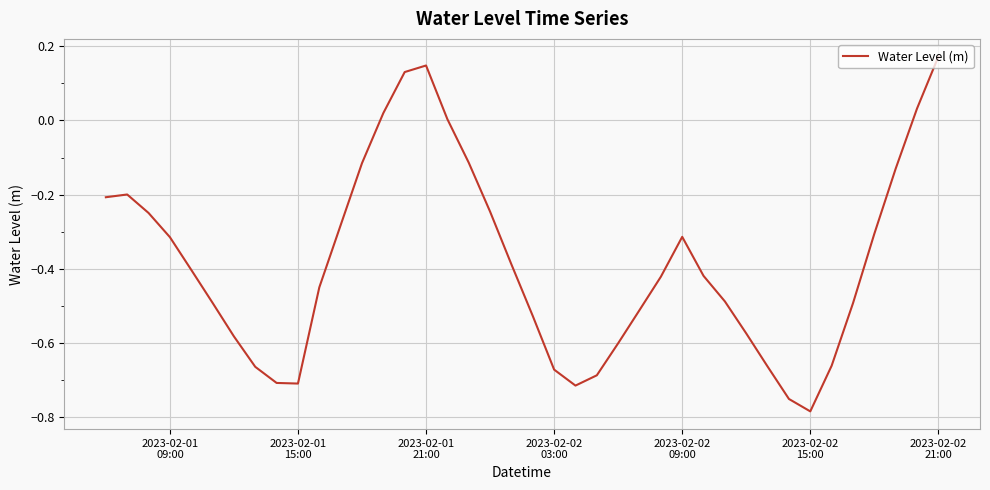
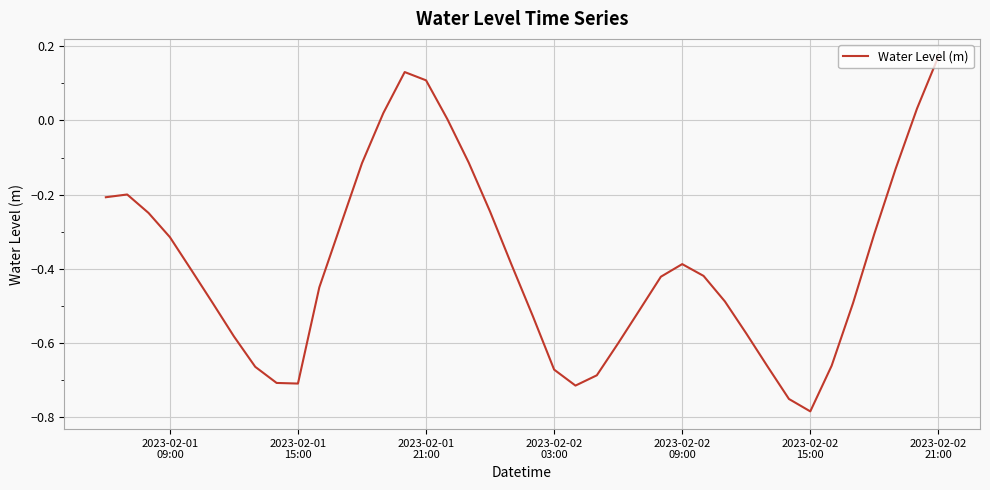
2023-02-01 21:00: 0.15 -> 0.11
2023-02-02 09:00: -0.31 -> -0.39
